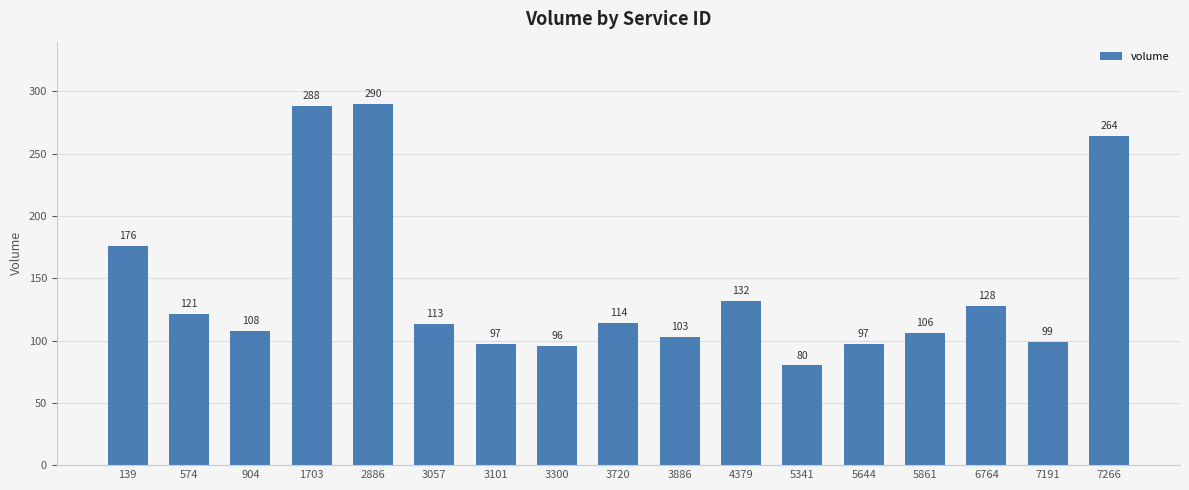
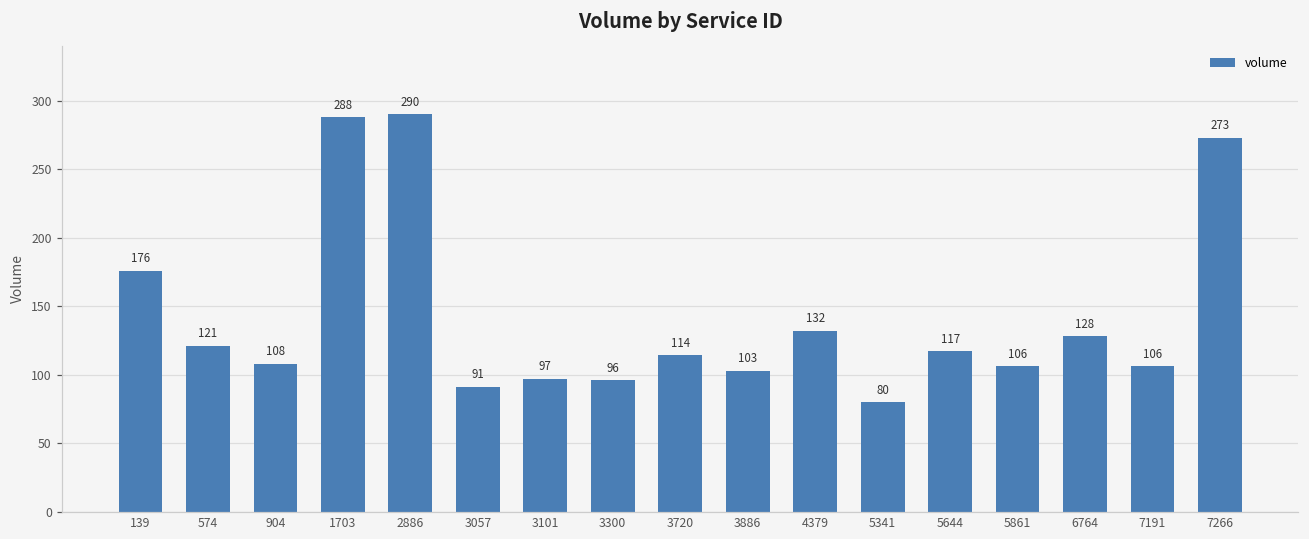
3057: 113 -> 91
5644: 97 -> 117
7191: 99 -> 106
7266: 264 -> 273
